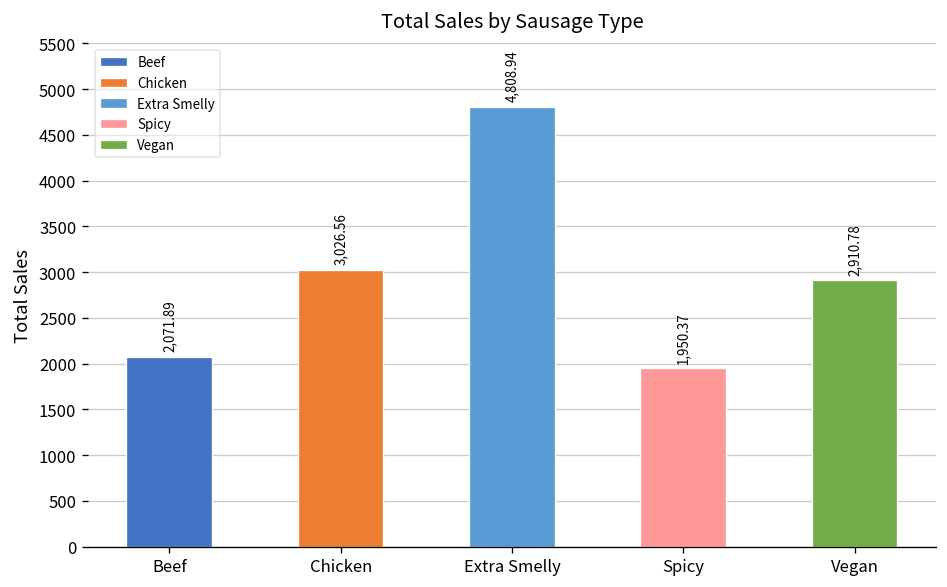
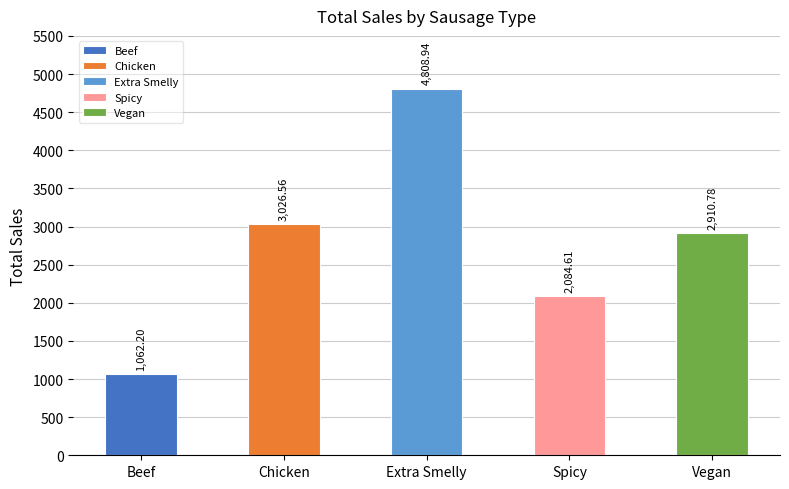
Beef: 2,071.89 -> 1,062.20
Spicy: 1,950.37 -> 2,084.61
